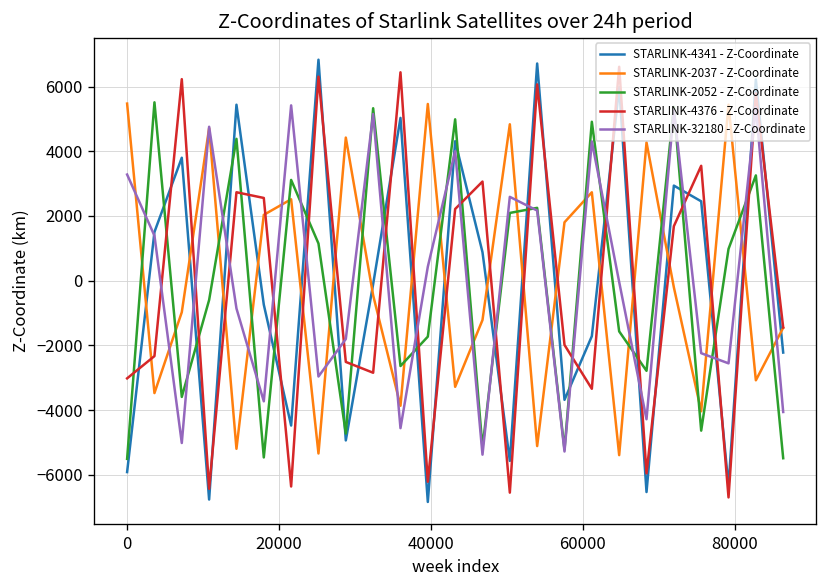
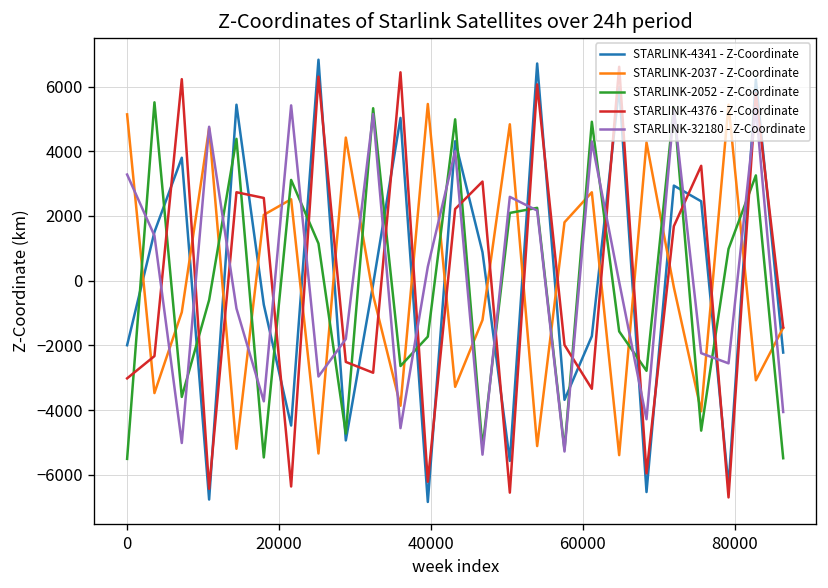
STARLINK-4341 - Z-Coordinate, 0: -5900 -> -2000
STARLINK-2037 - Z-Coordinate, 0: 5500 -> 5100
